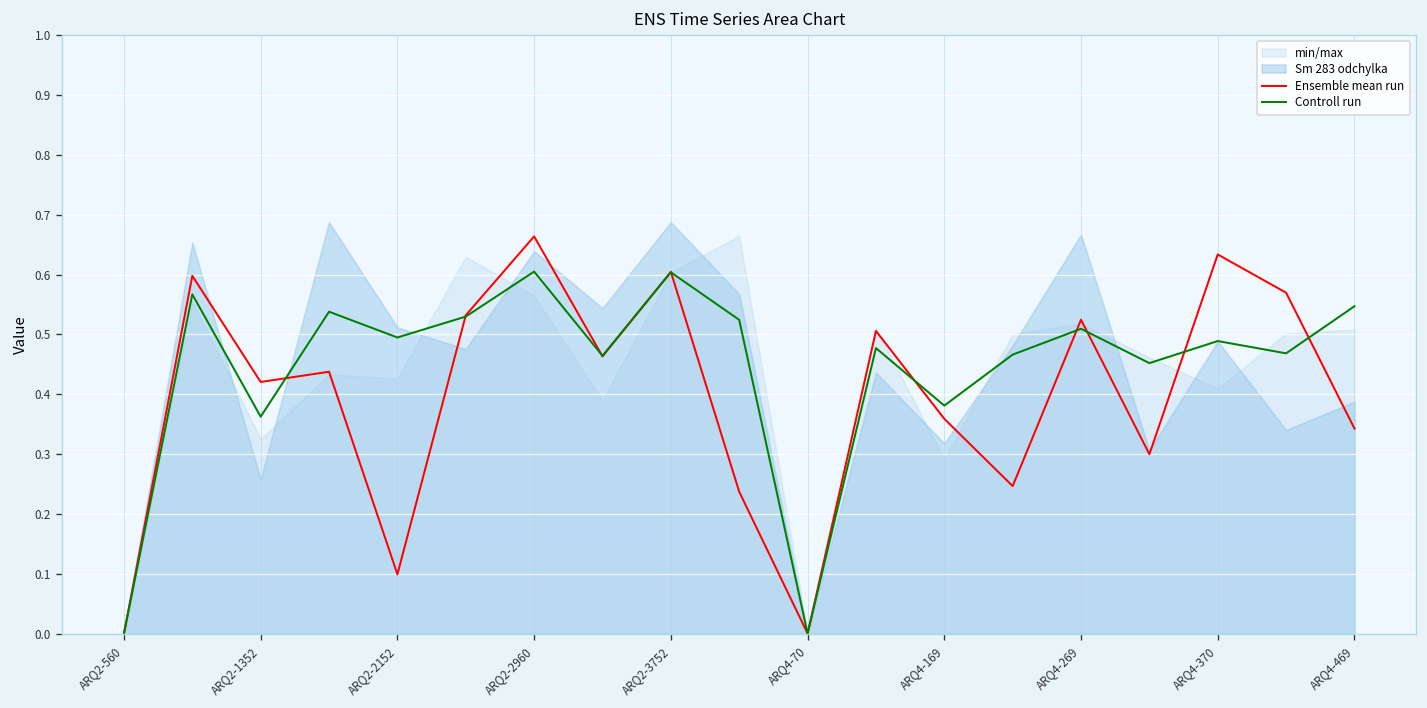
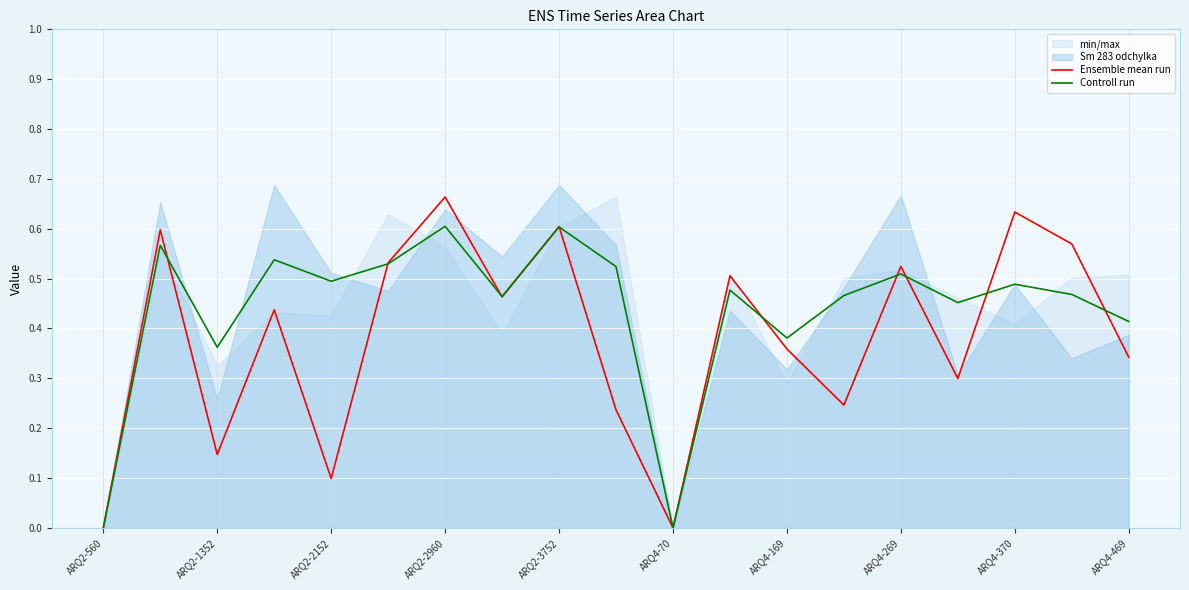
Ensemble mean run, ARQ2-1352: 0.42 -> 0.15
Controll run, ARQ4-469: 0.55 -> 0.41
